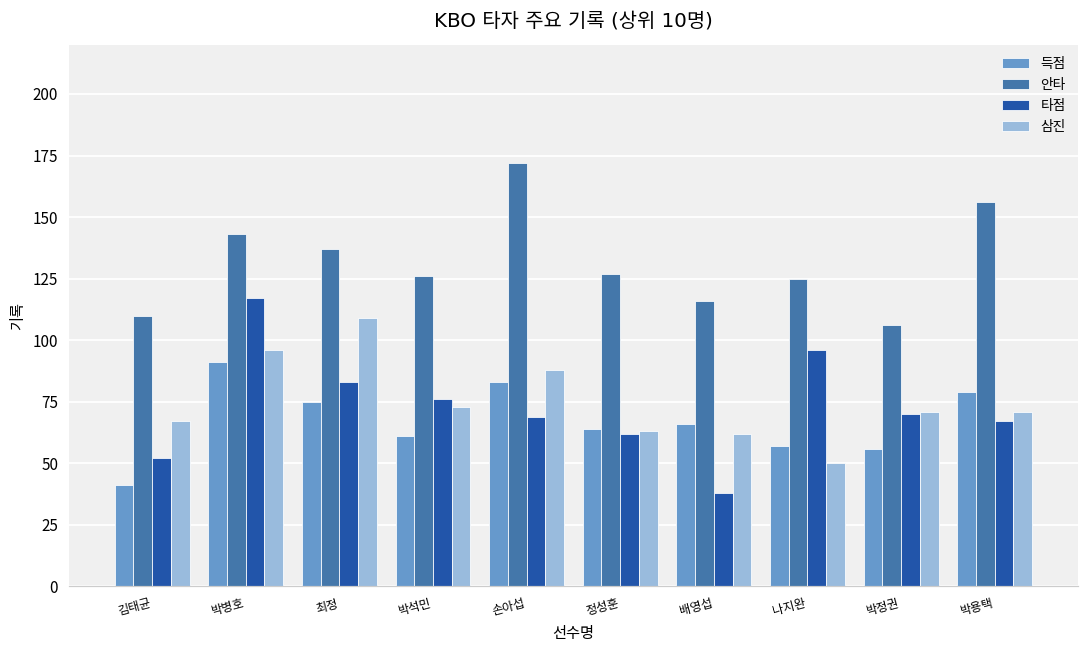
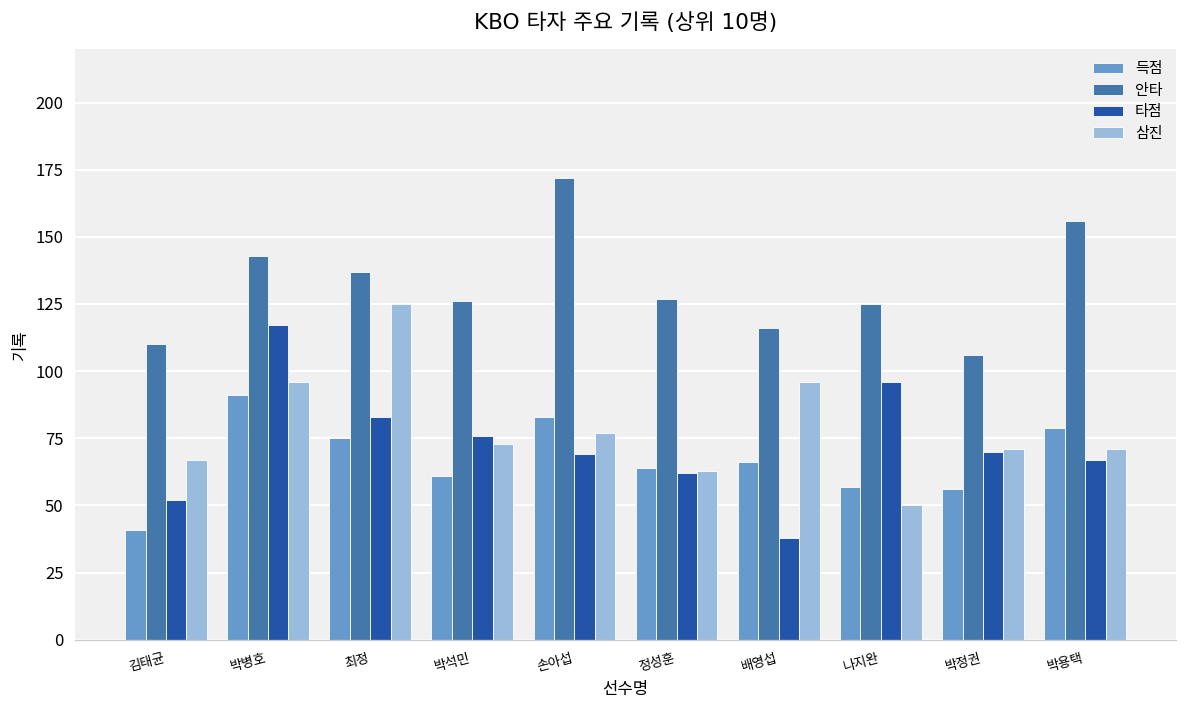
삼진, 최정: 109 -> 125
삼진, 손아섭: 88 -> 77
삼진, 배영섭: 62 -> 96
